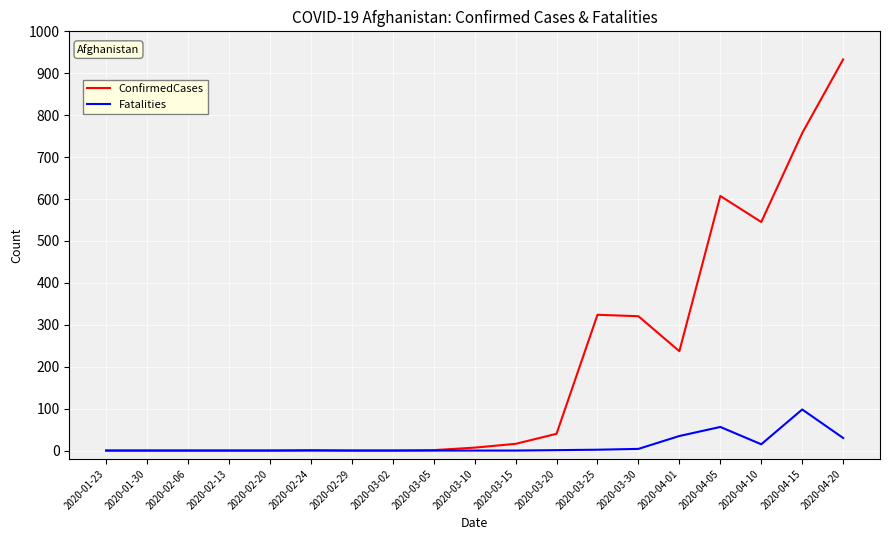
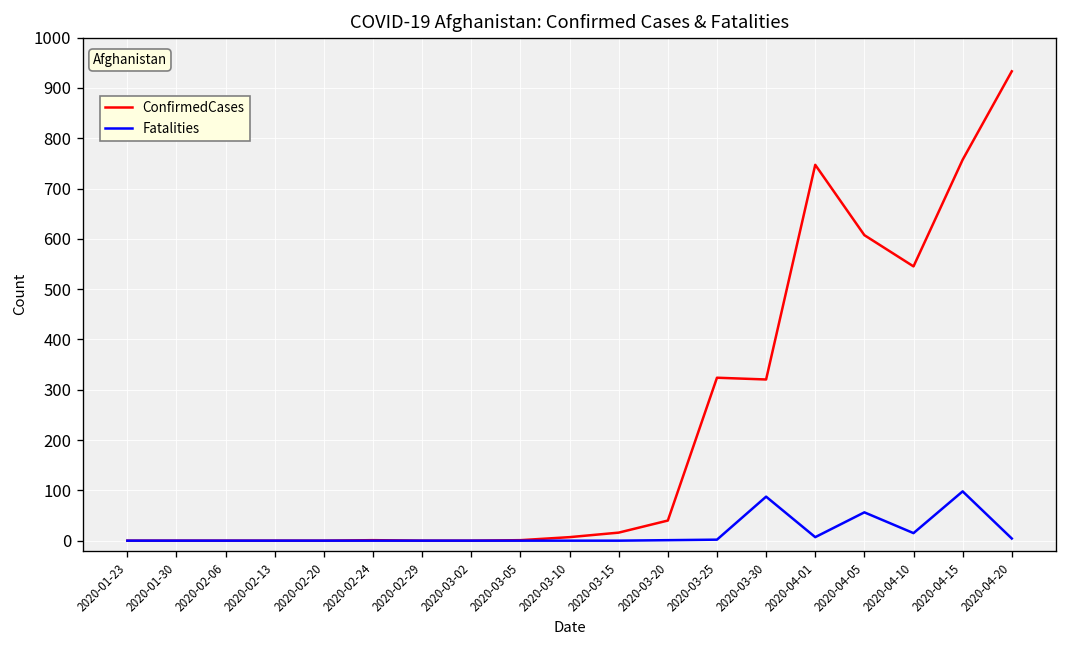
Fatalities, 2020-03-30: 0 -> 90
ConfirmedCases, 2020-04-01: 240 -> 750
Fatalities, 2020-04-01: 30 -> 10
Fatalities, 2020-04-20: 30 -> 0
